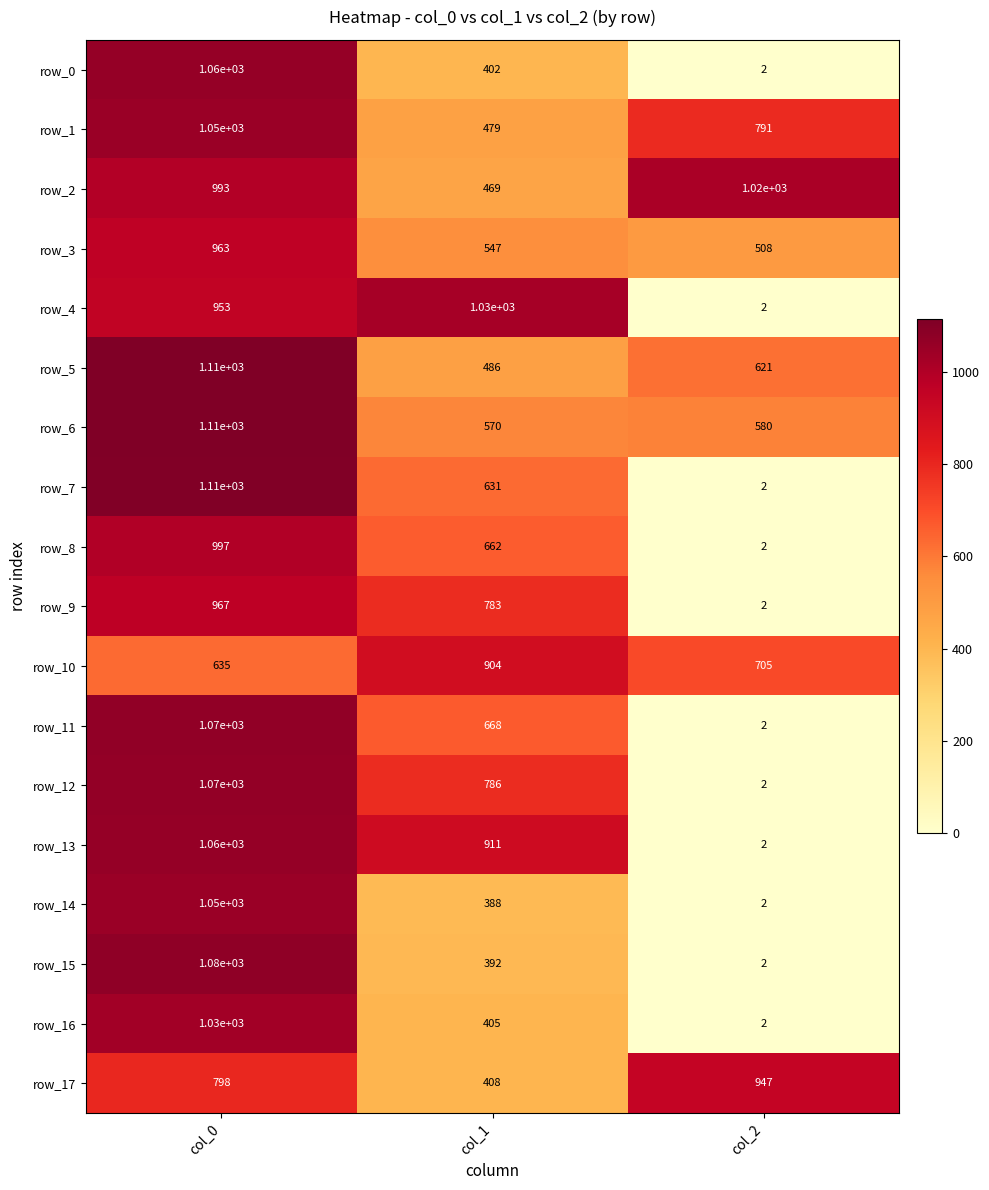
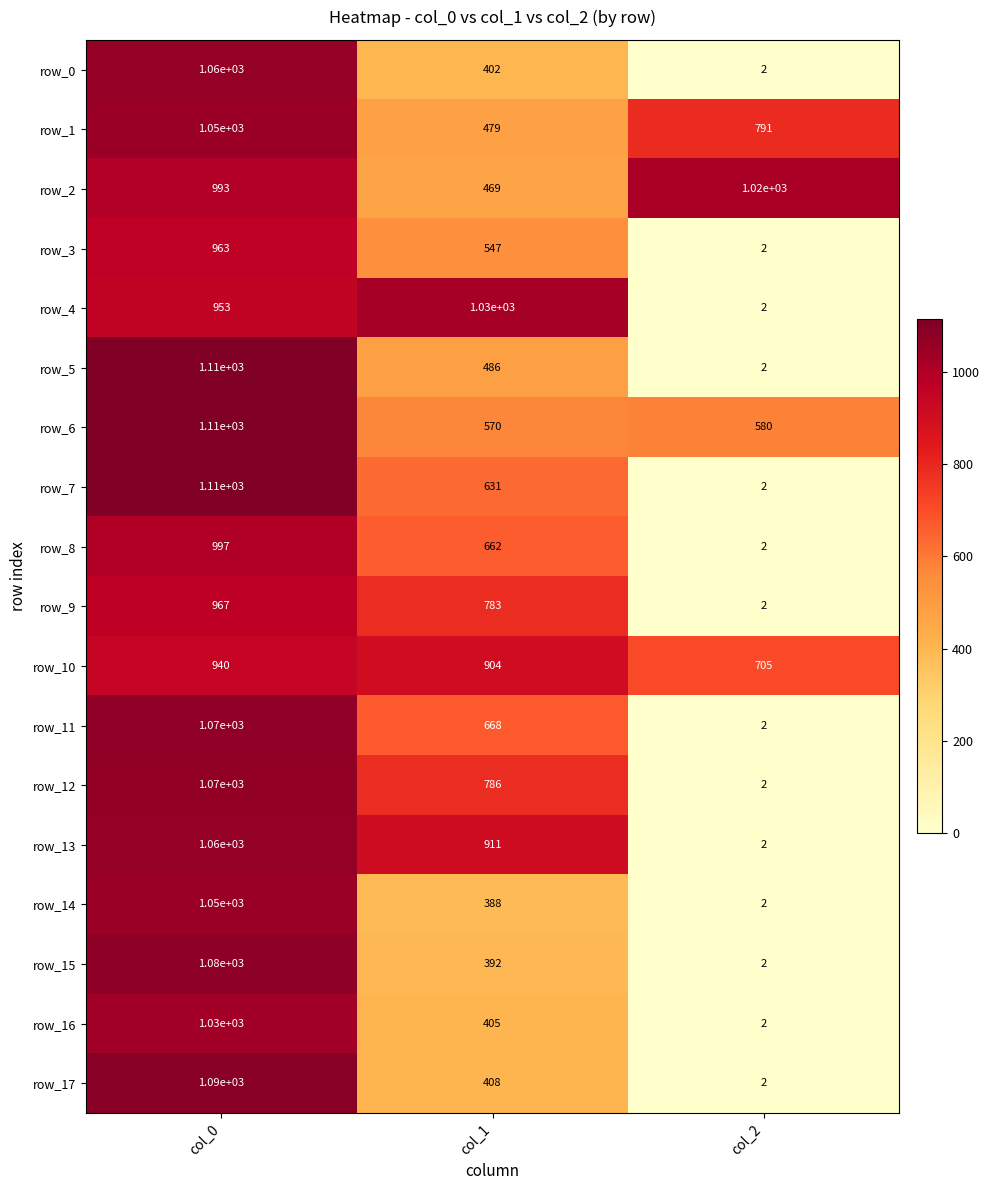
row_3, col_2: 508 -> 2
row_5, col_2: 621 -> 2
row_10, col_0: 635 -> 940
row_17, col_0: 798 -> 1.09e+03
row_17, col_2: 947 -> 2
